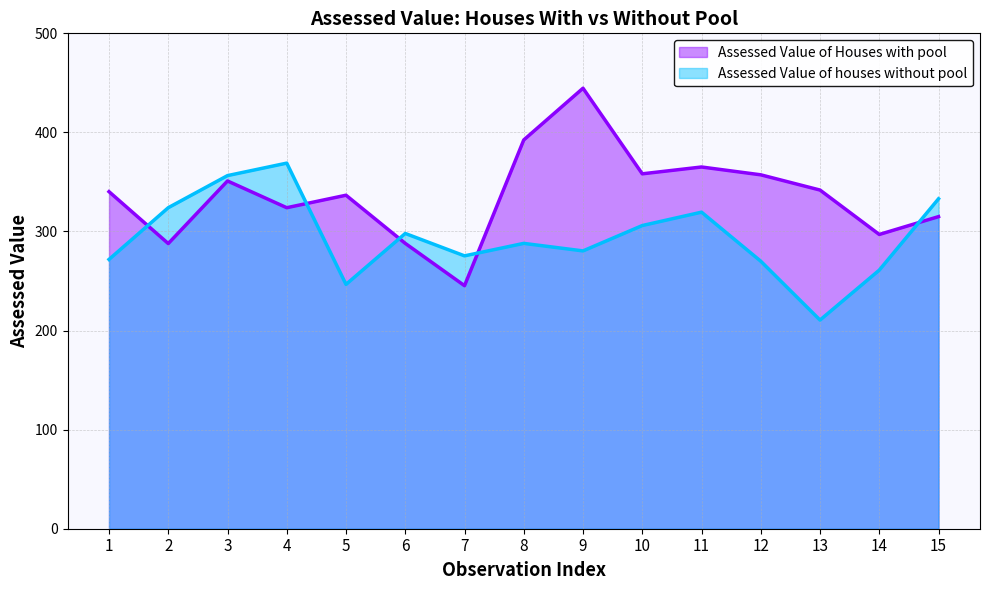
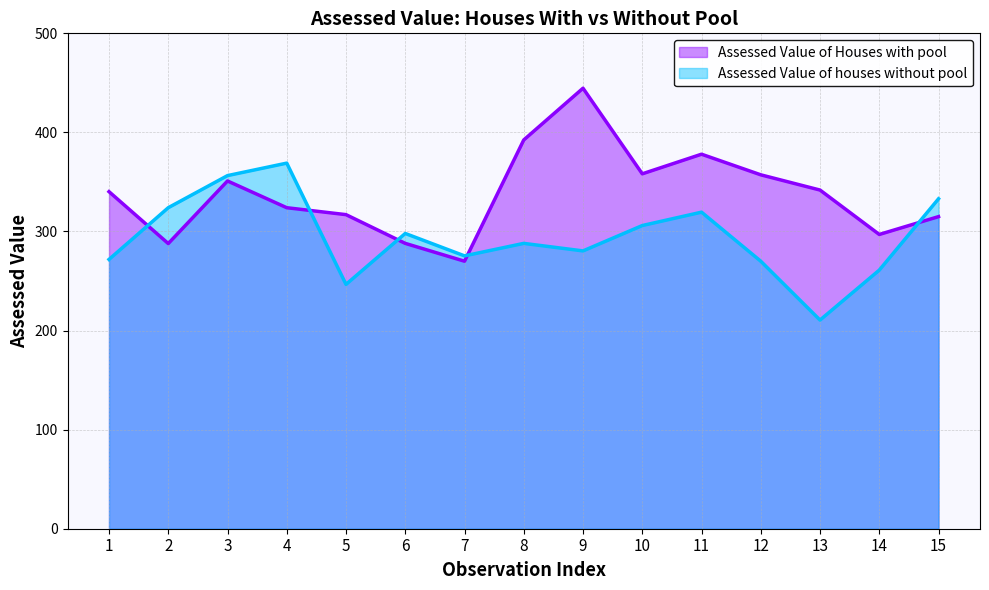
Assessed Value of Houses with pool, 5: 340 -> 320
Assessed Value of Houses with pool, 7: 250 -> 270
Assessed Value of Houses with pool, 11: 370 -> 380
